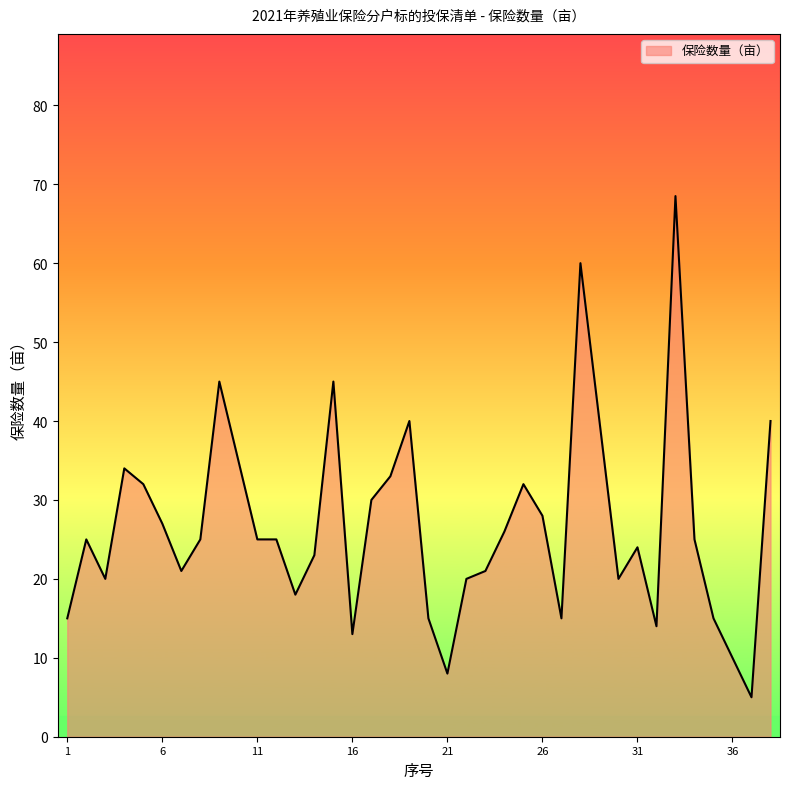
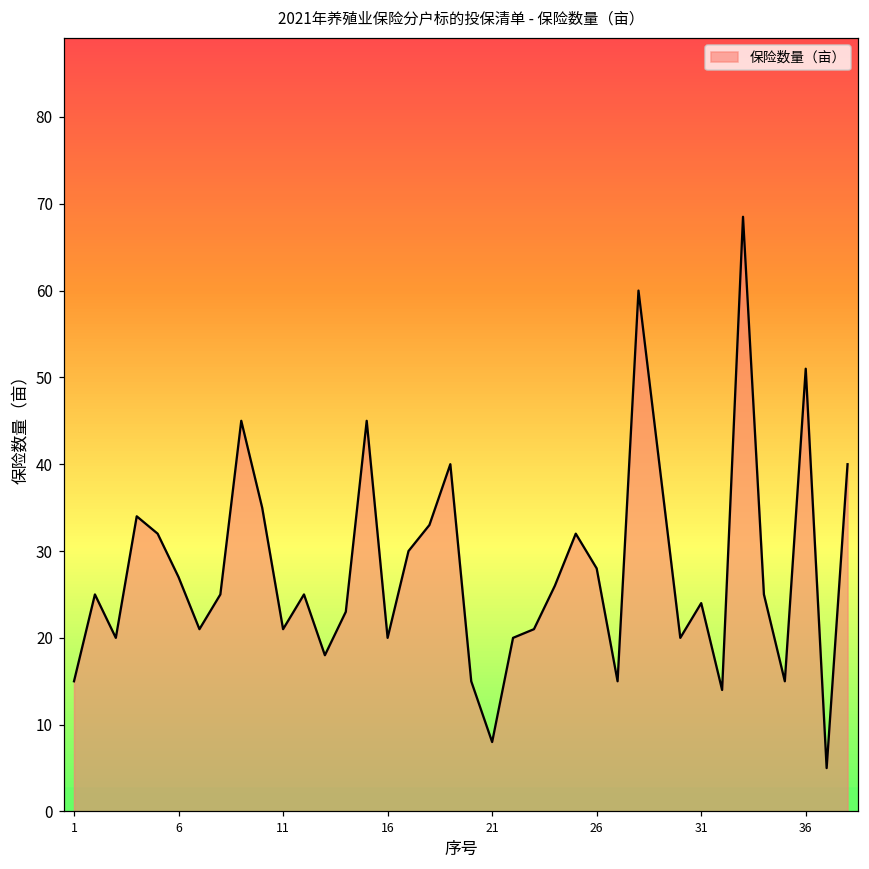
11: 25 -> 21
16: 13 -> 20
36: 10 -> 51
